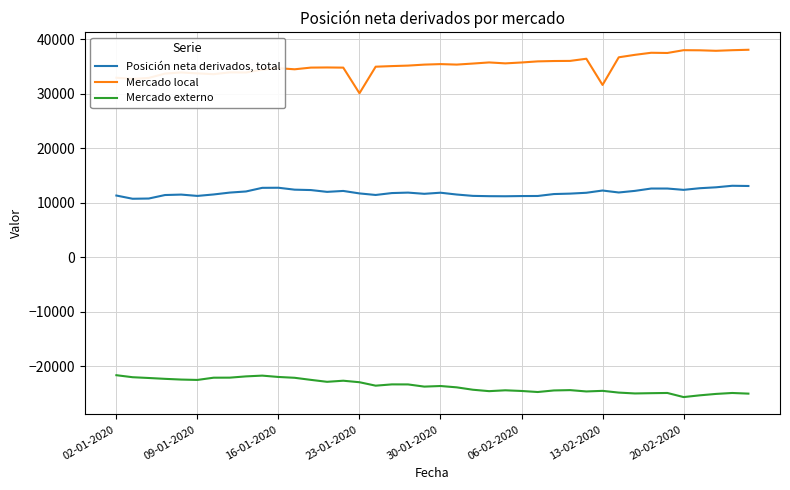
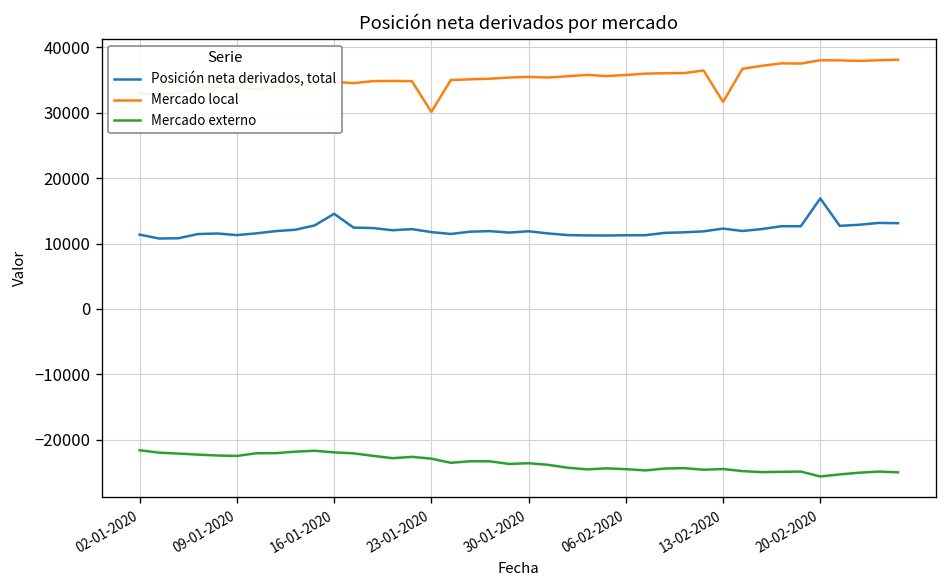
Posición neta derivados, total, 16-01-2020: 13000 -> 15000
Posición neta derivados, total, 20-02-2020: 12000 -> 17000
